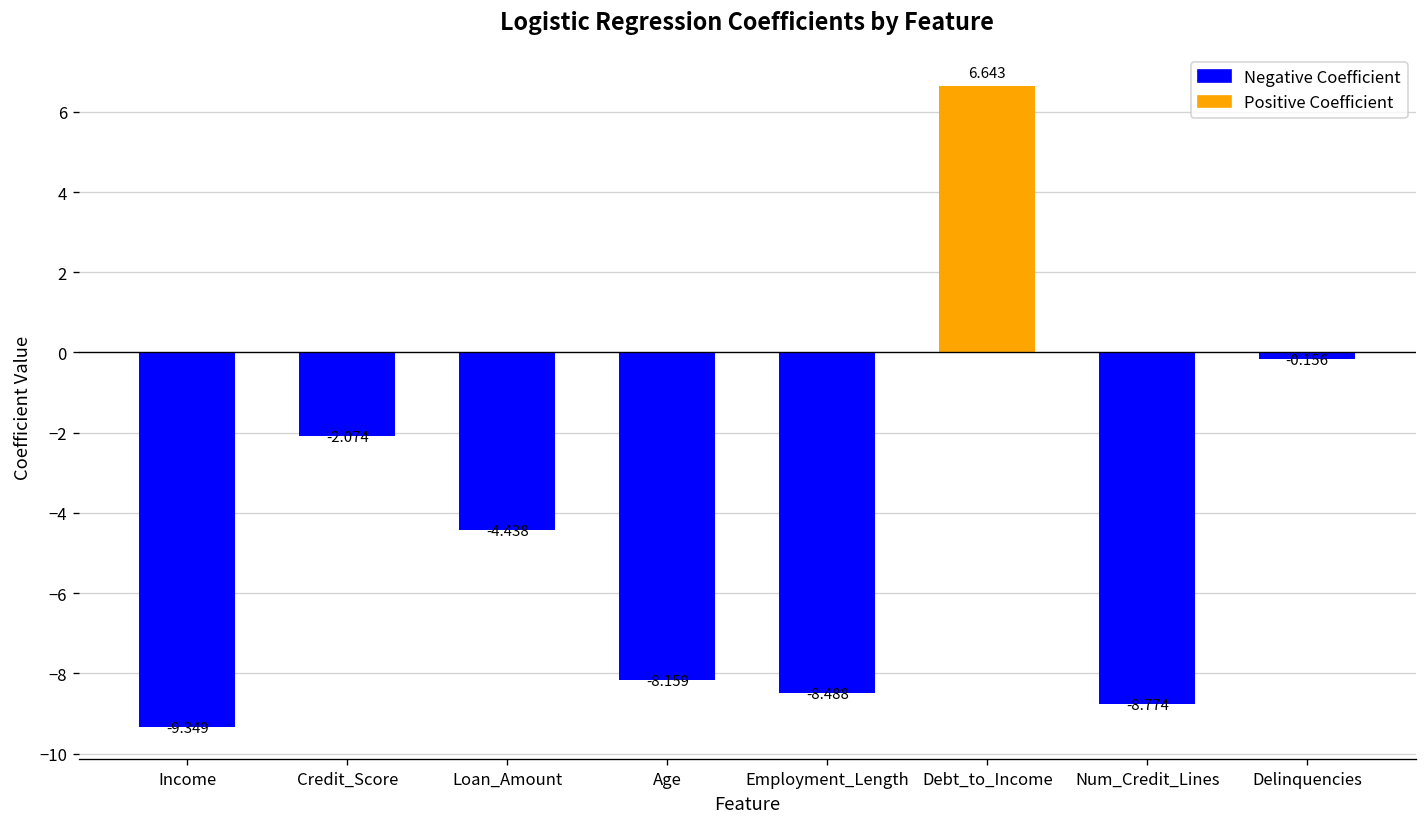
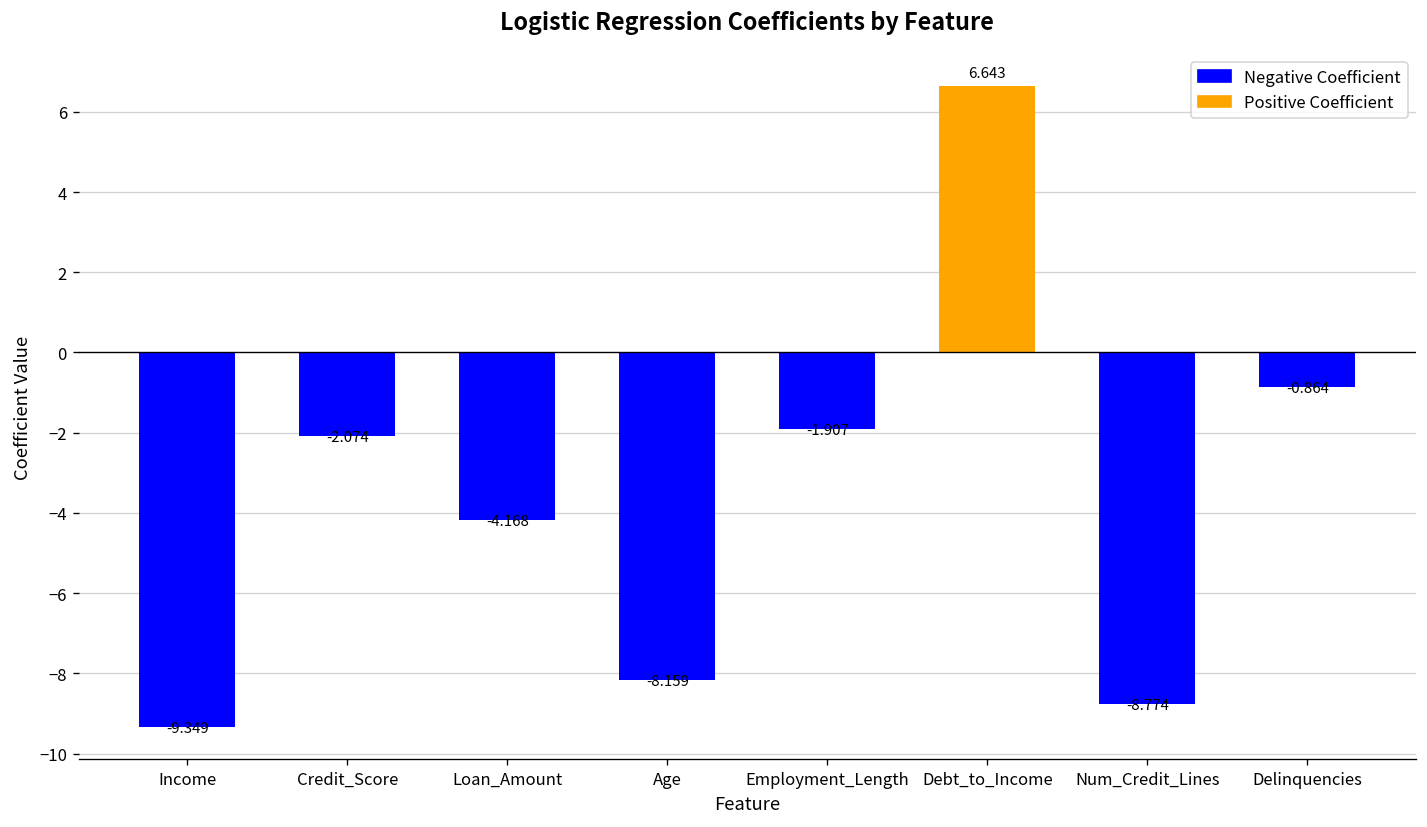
Loan_Amount: -4.438 -> -4.168
Employment_Length: -8.488 -> -1.907
Delinquencies: -0.156 -> -0.864
